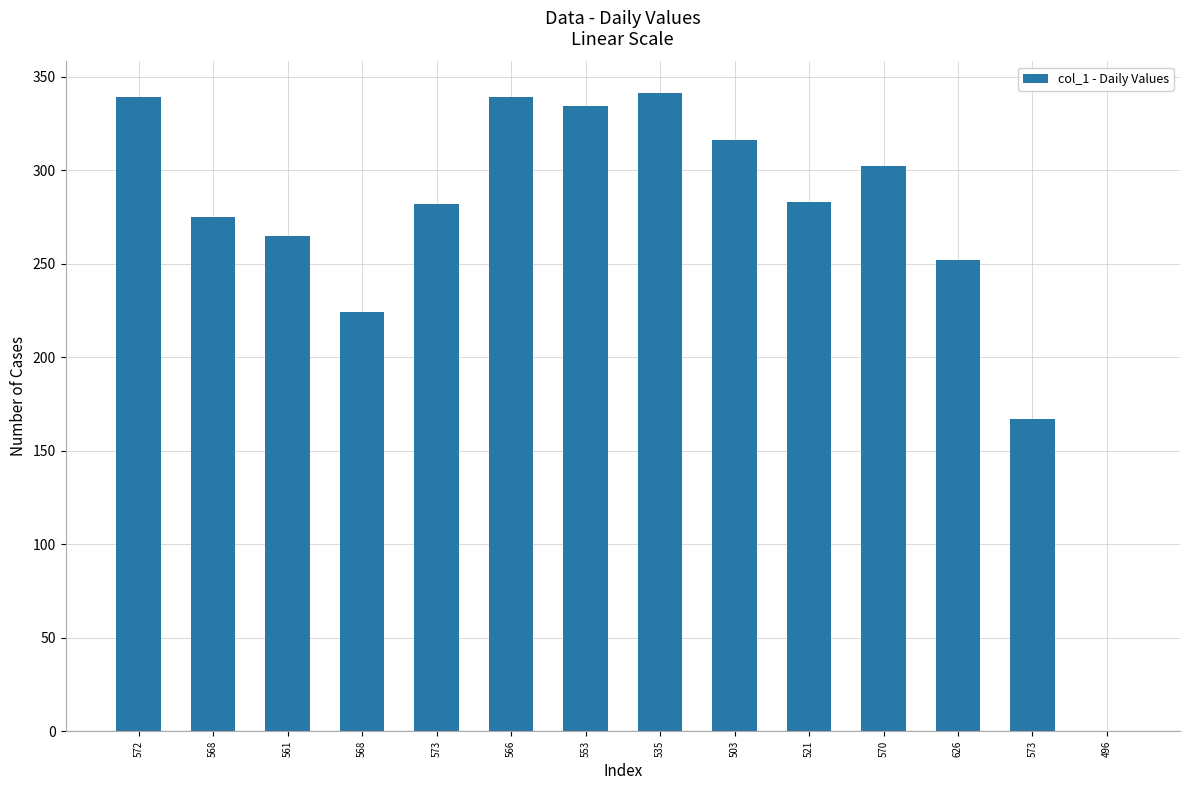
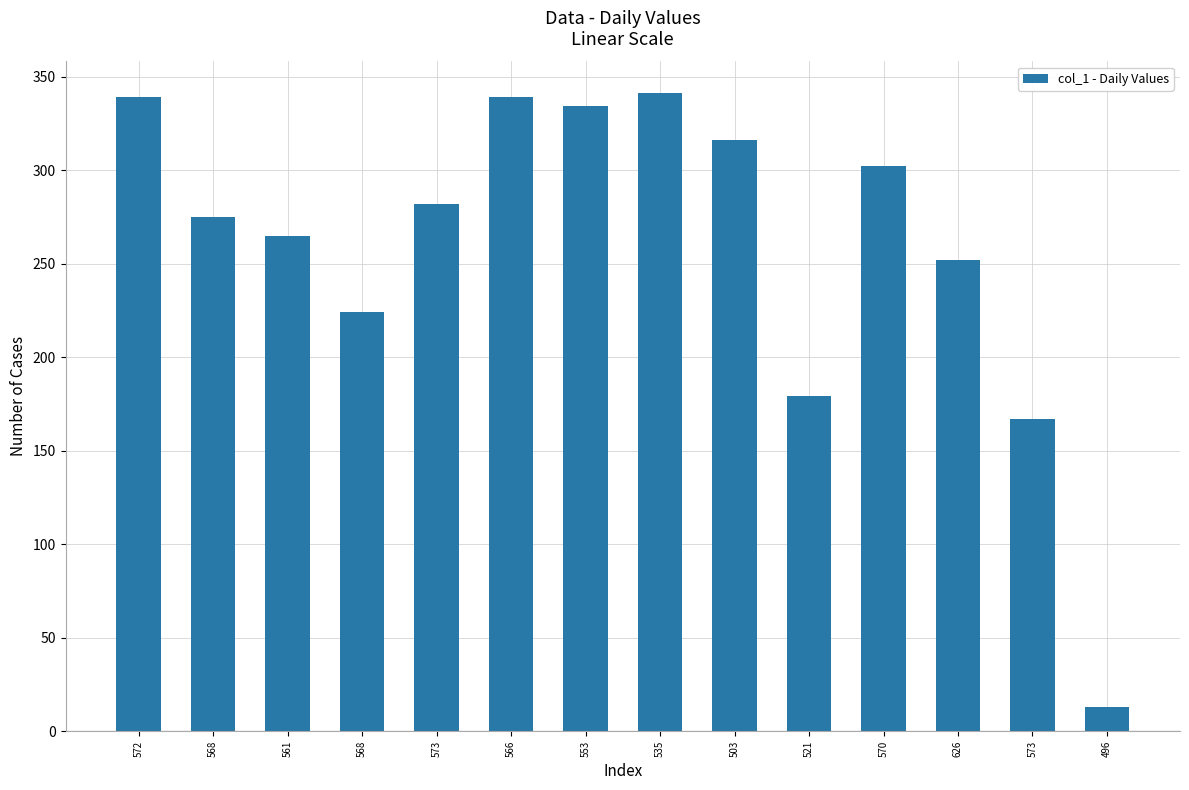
521: 283 -> 179
496: 0 -> 13
